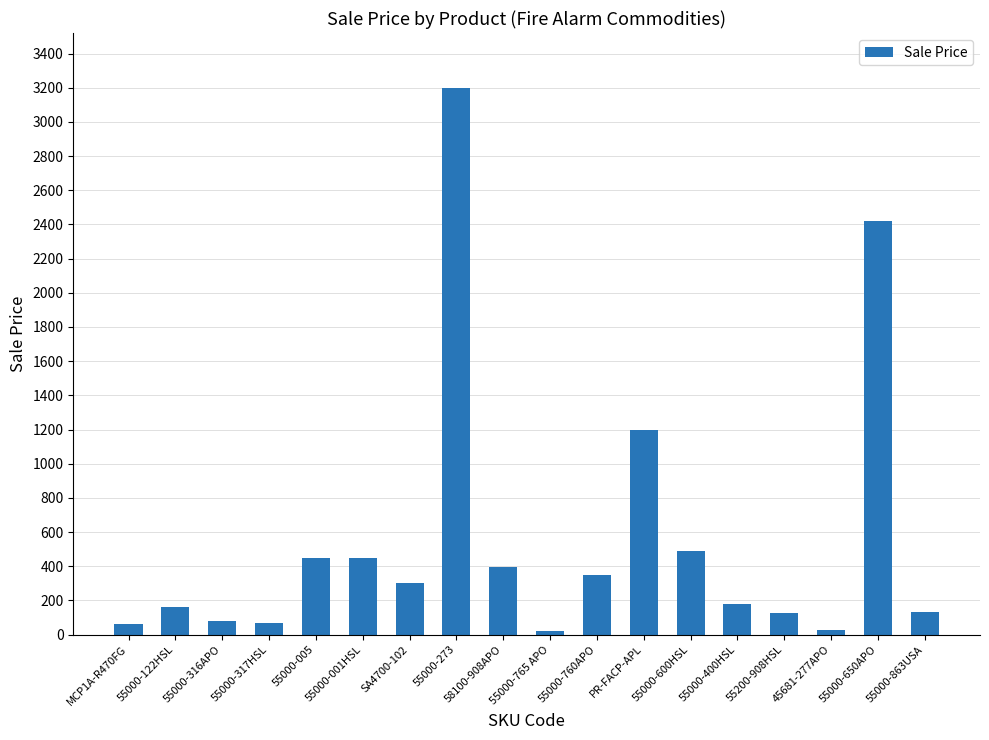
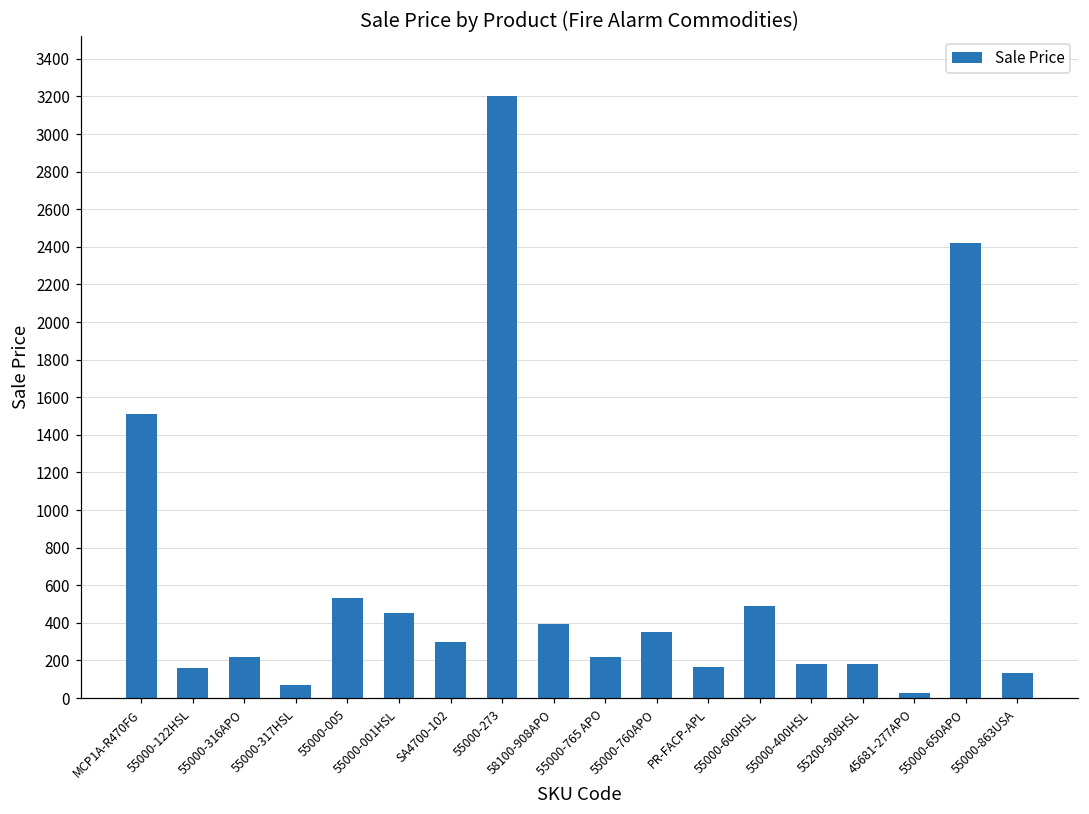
MCP1A-R470FG: 60 -> 1510
55000-316APO: 80 -> 220
55000-005: 450 -> 530
55000-765 APO: 20 -> 220
PR-FACP-APL: 1200 -> 160
55200-908HSL: 130 -> 180
